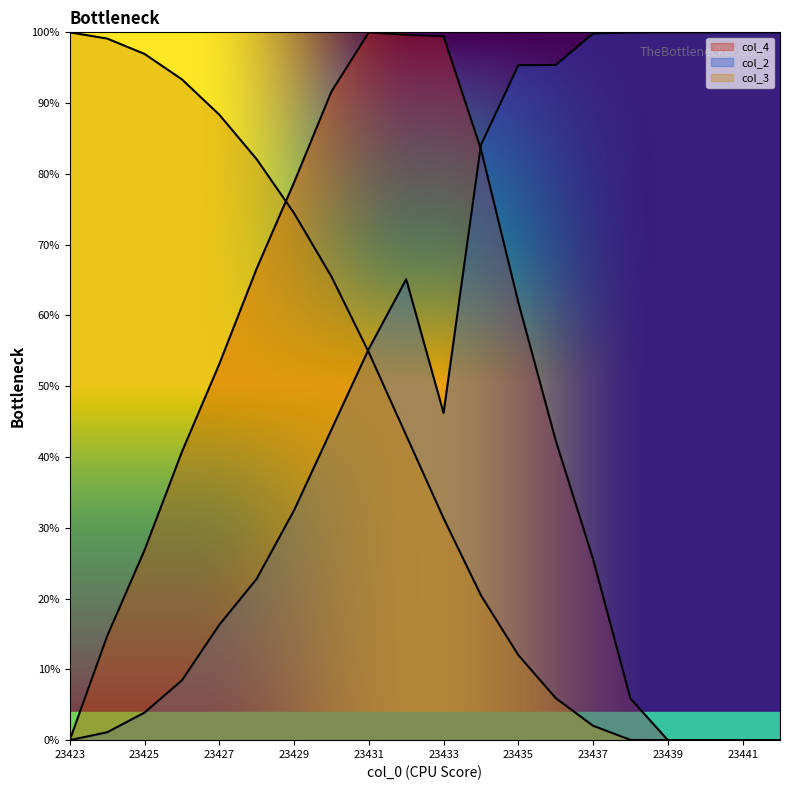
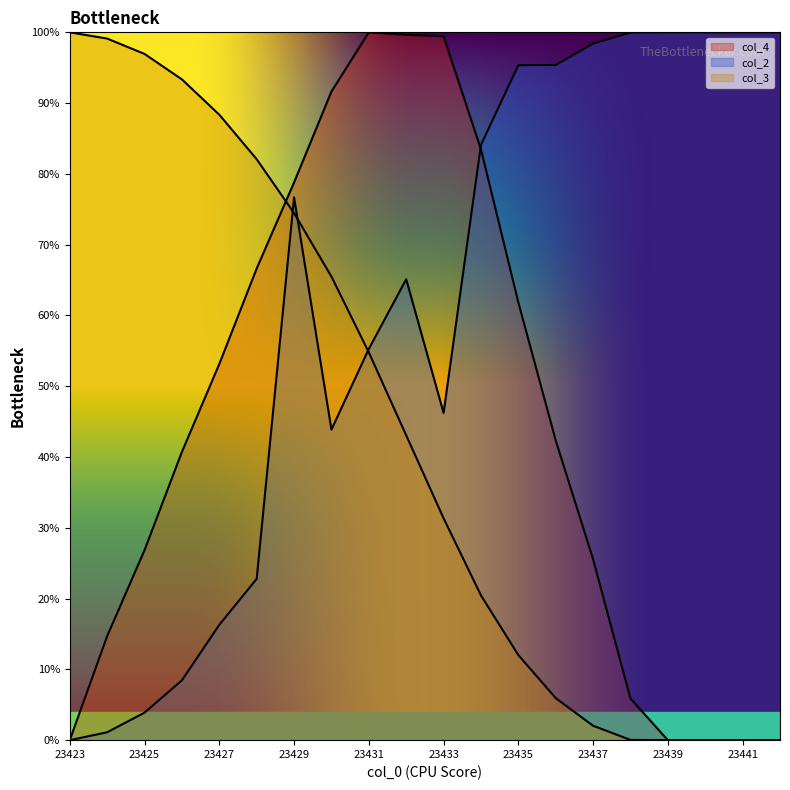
col_2, 23429: 32% -> 77%
col_2, 23437: 100% -> 98%
